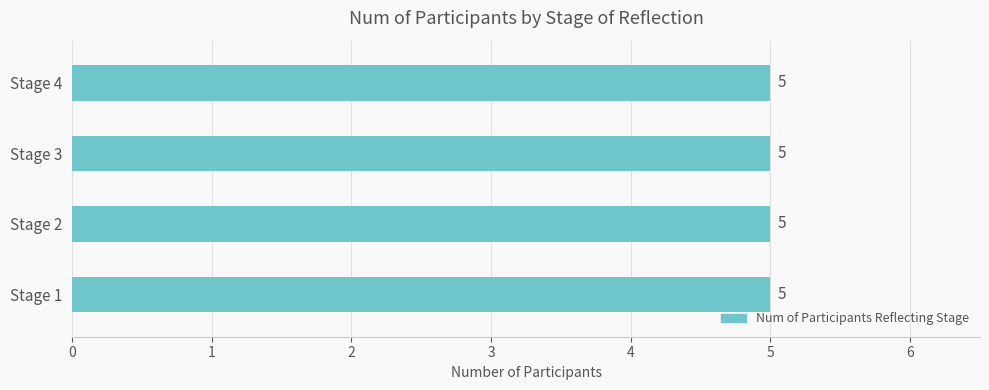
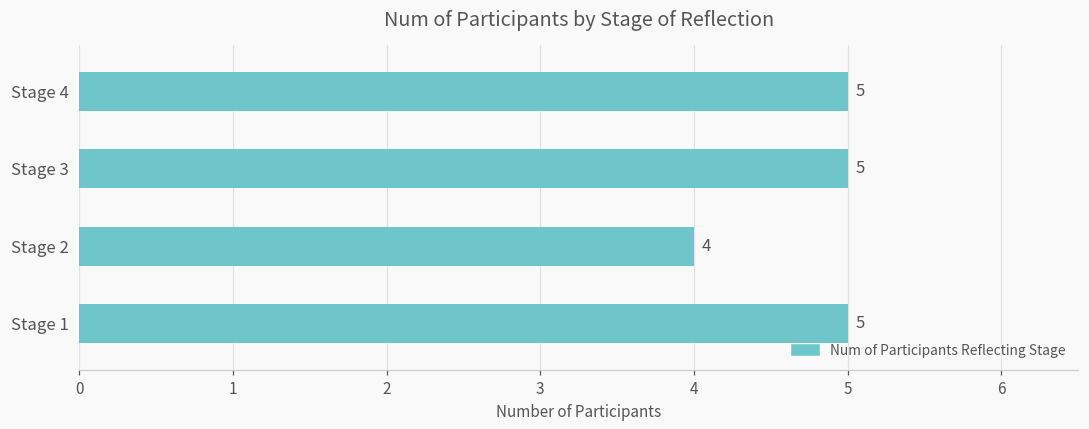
Stage 2: 5 -> 4
